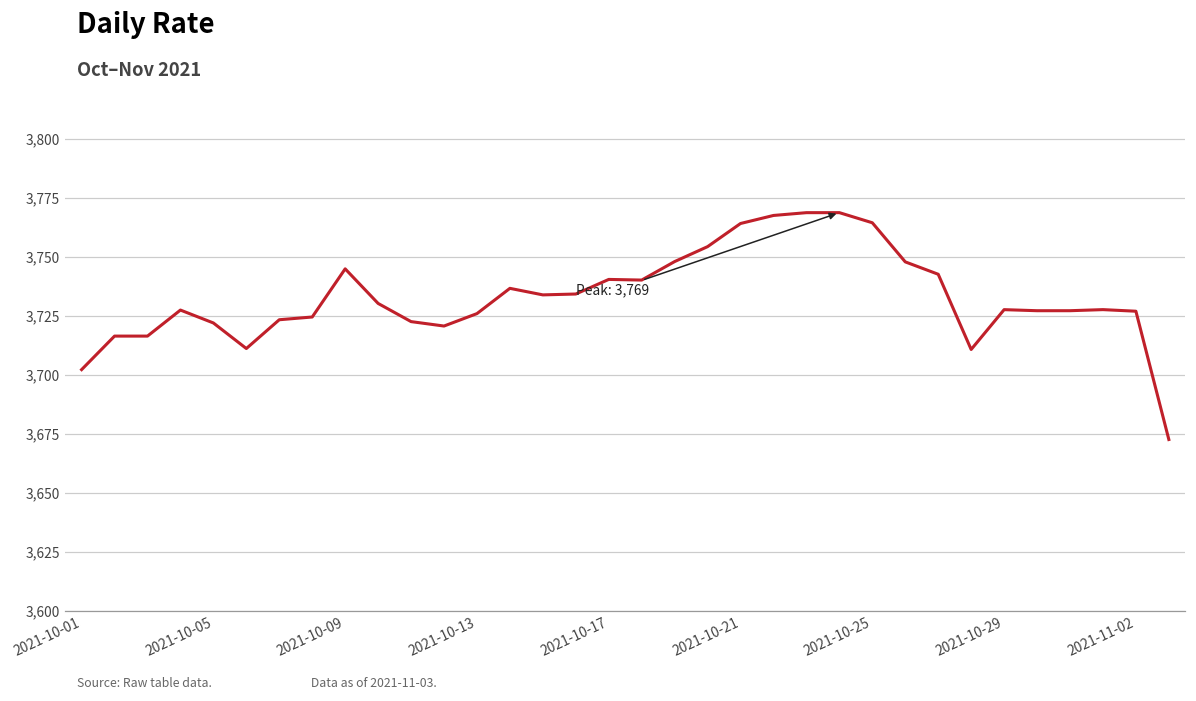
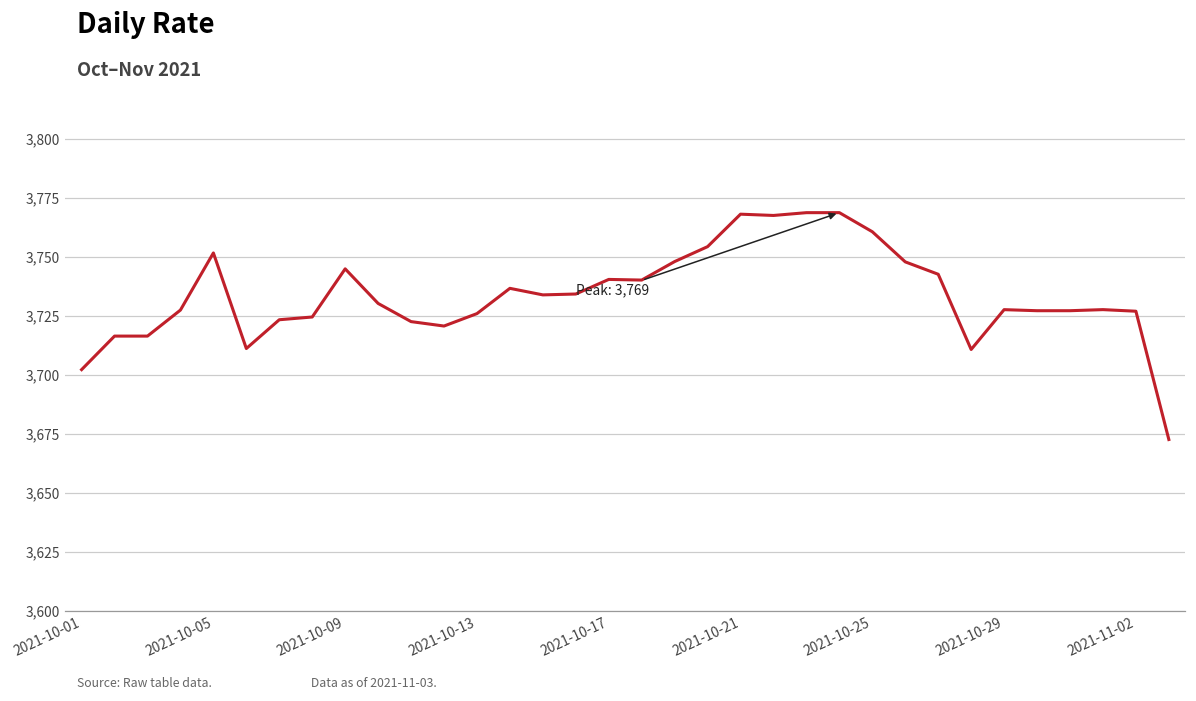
2021-10-05: 3,722 -> 3,752
2021-10-21: 3,764 -> 3,768
2021-10-25: 3,764 -> 3,761
